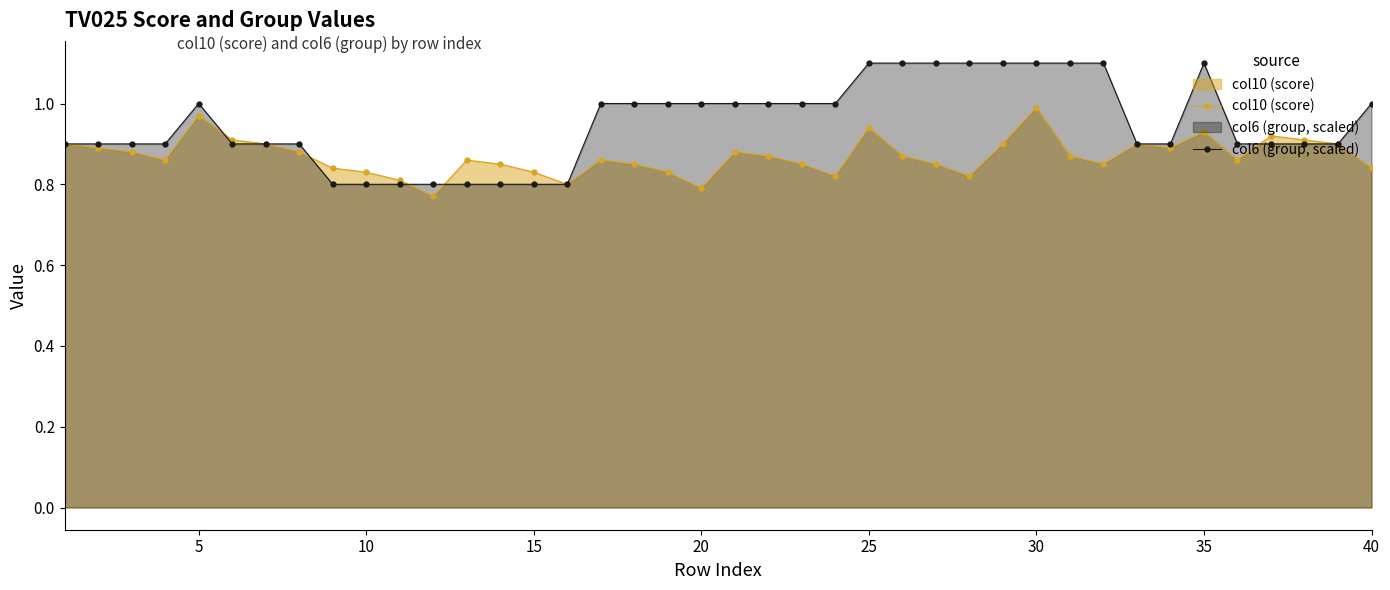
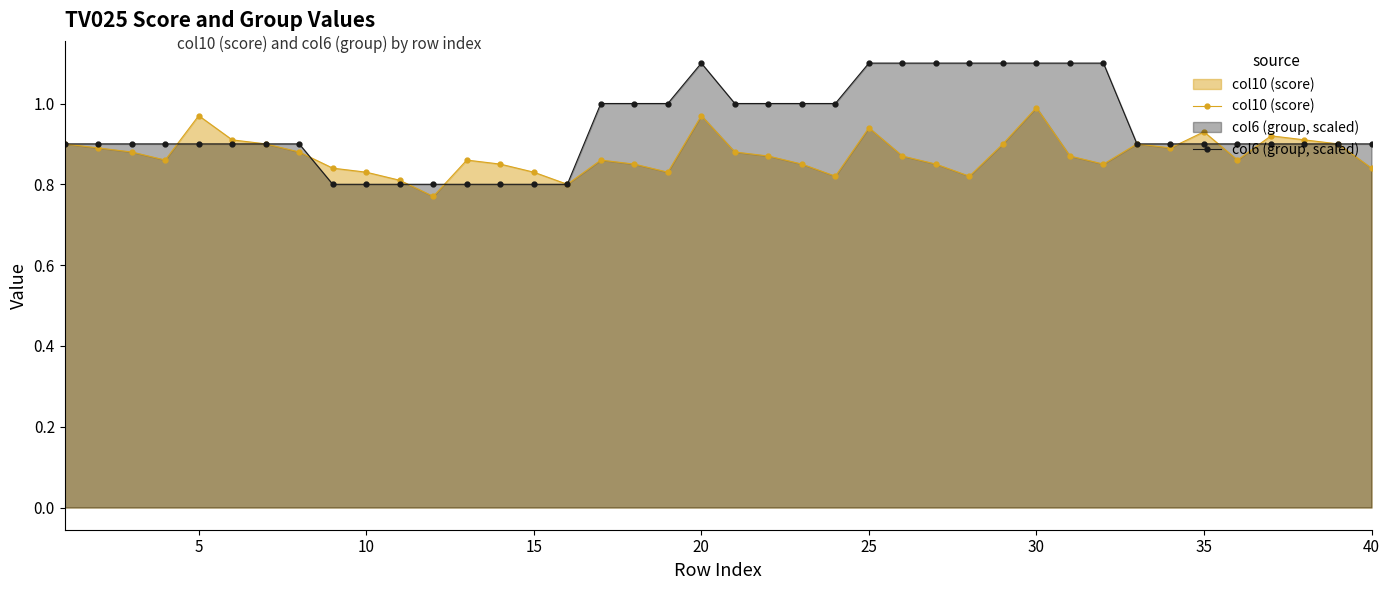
col6 (group, scaled), 5: 1.00 -> 0.90
col10 (score), 20: 0.79 -> 0.97
col6 (group, scaled), 20: 1.00 -> 1.10
col6 (group, scaled), 35: 1.10 -> 0.90
col6 (group, scaled), 40: 1.00 -> 0.90
